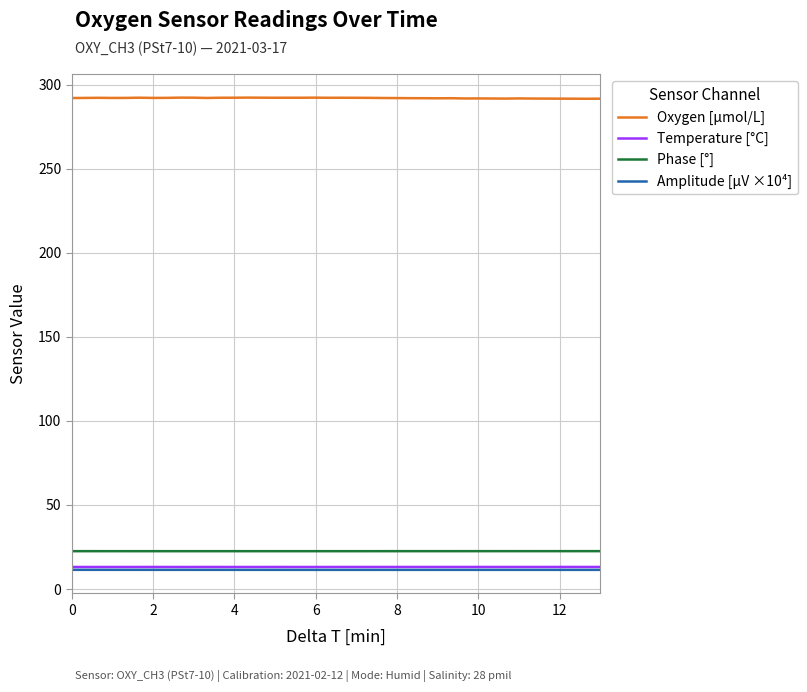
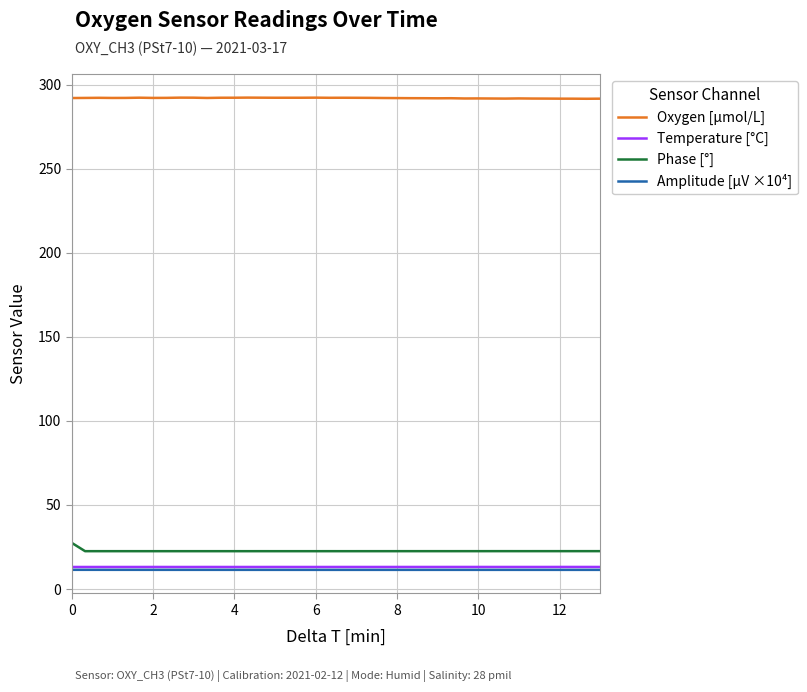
Phase [°], 0: 23 -> 27
